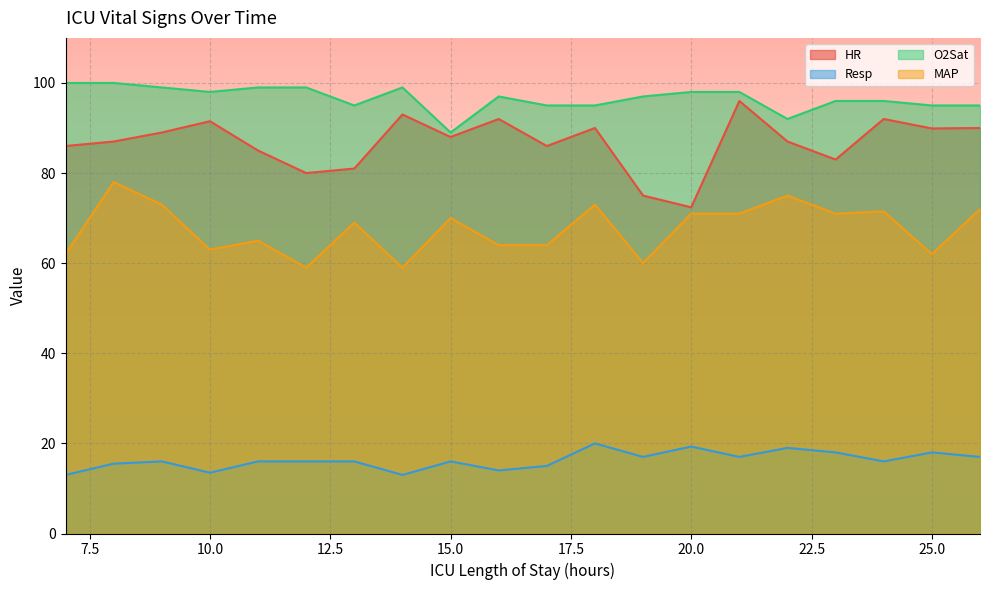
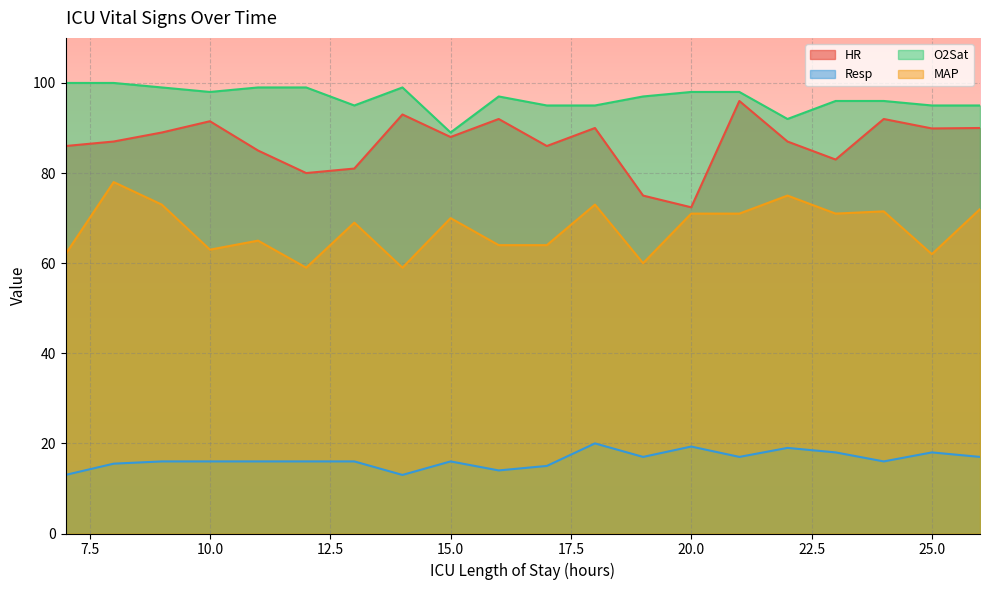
Resp, 10.0: 14 -> 16
